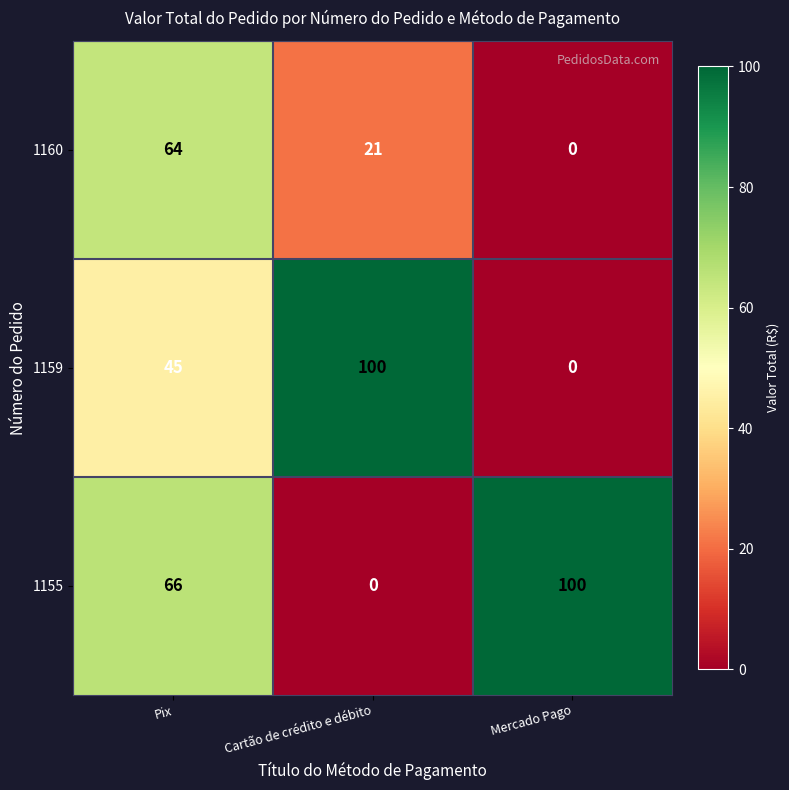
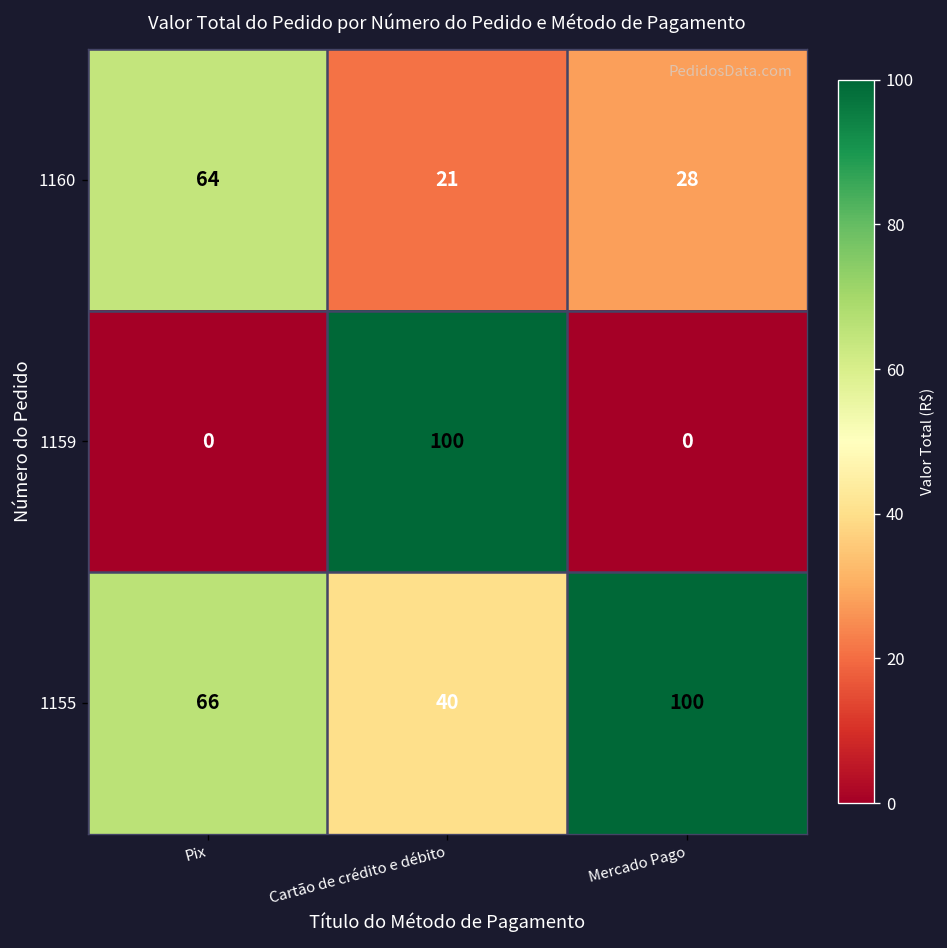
1160, Mercado Pago: 0 -> 28
1159, Pix: 45 -> 0
1155, Cartão de crédito e débito: 0 -> 40
